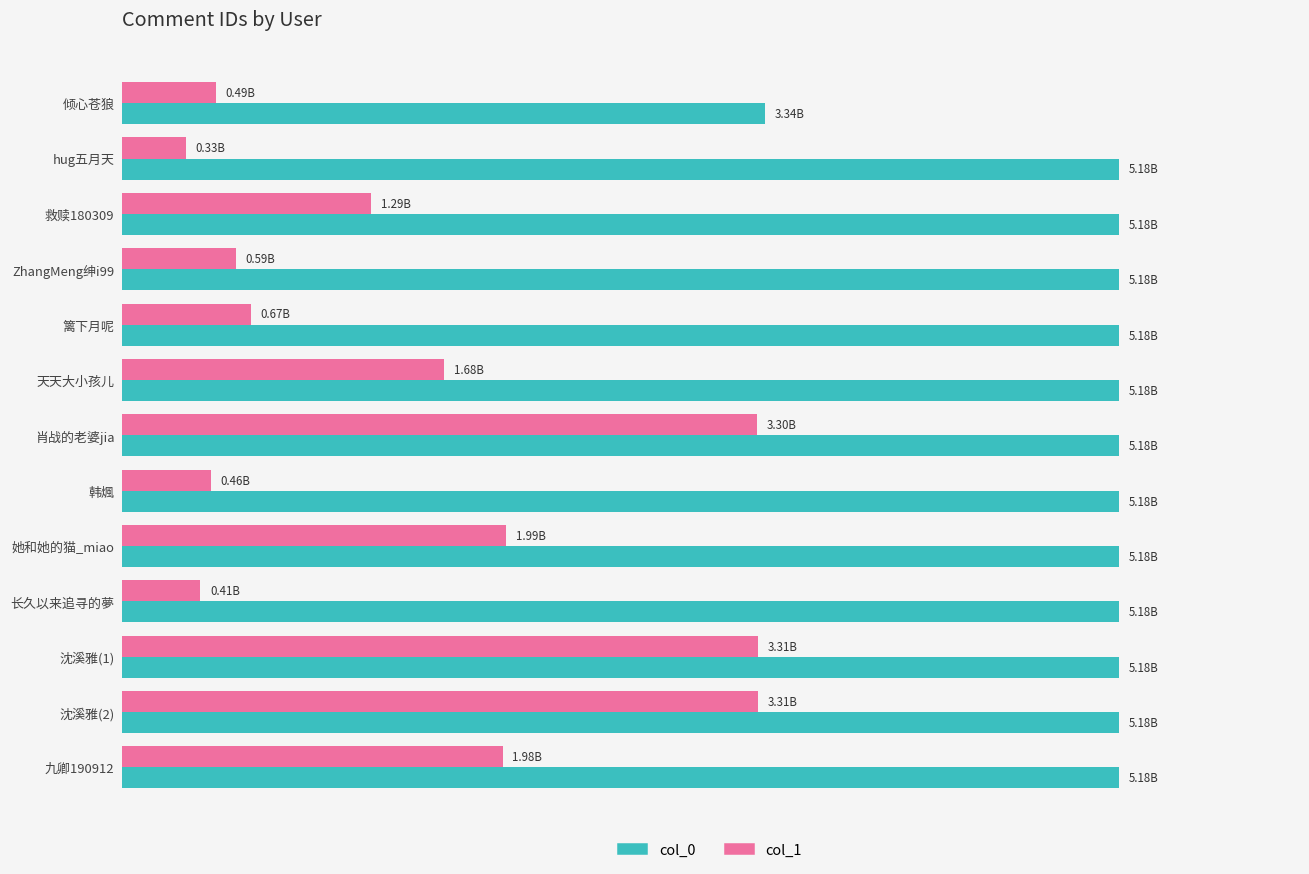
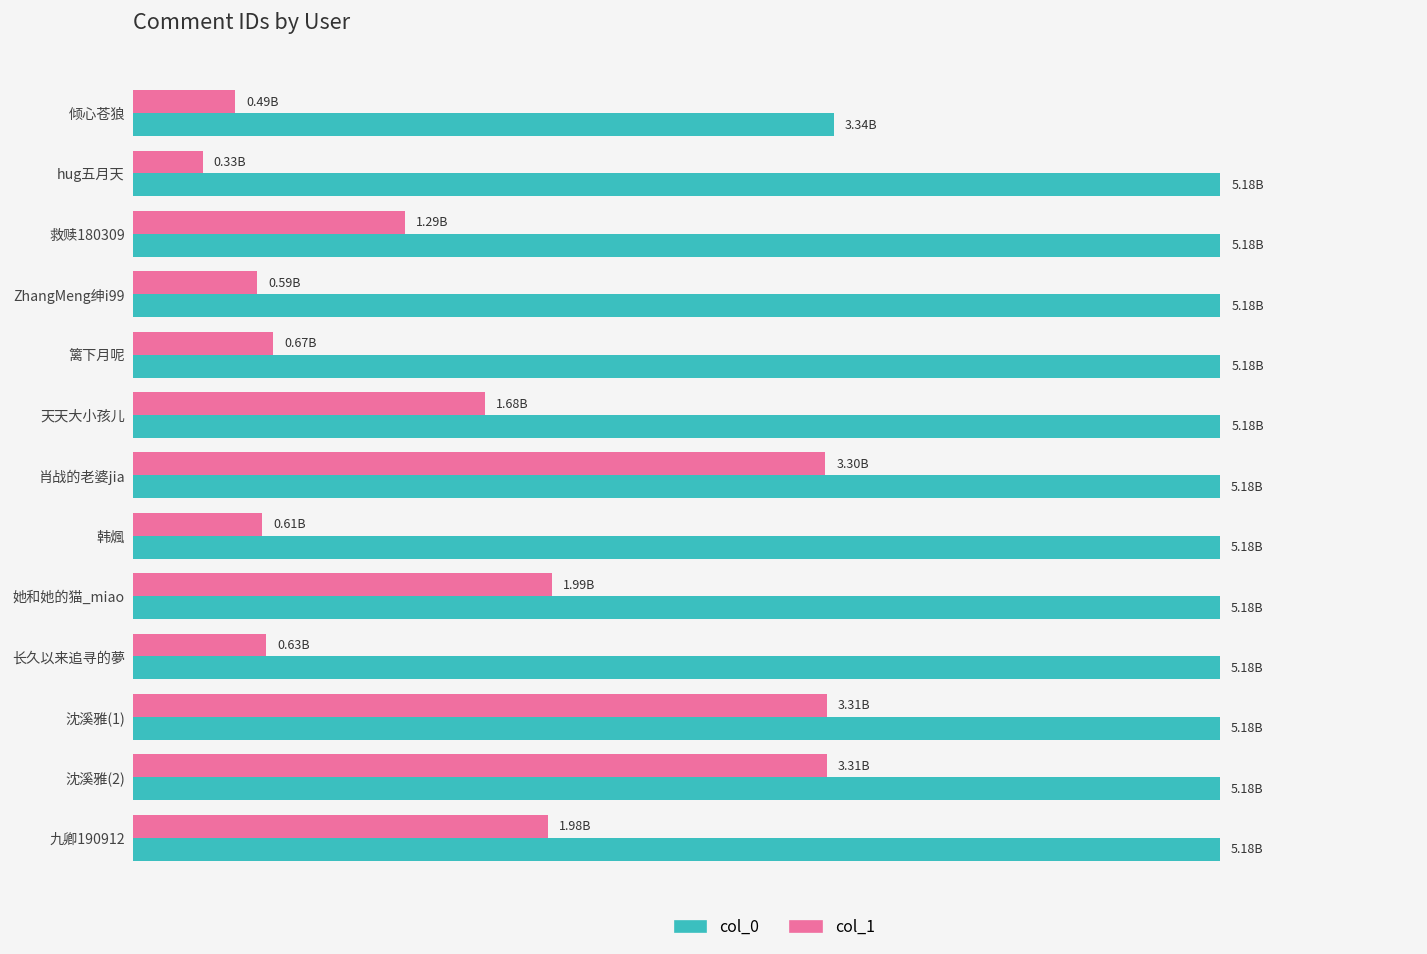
col_1, 韩煈: 0.46B -> 0.61B
col_1, 长久以来追寻的夢: 0.41B -> 0.63B
